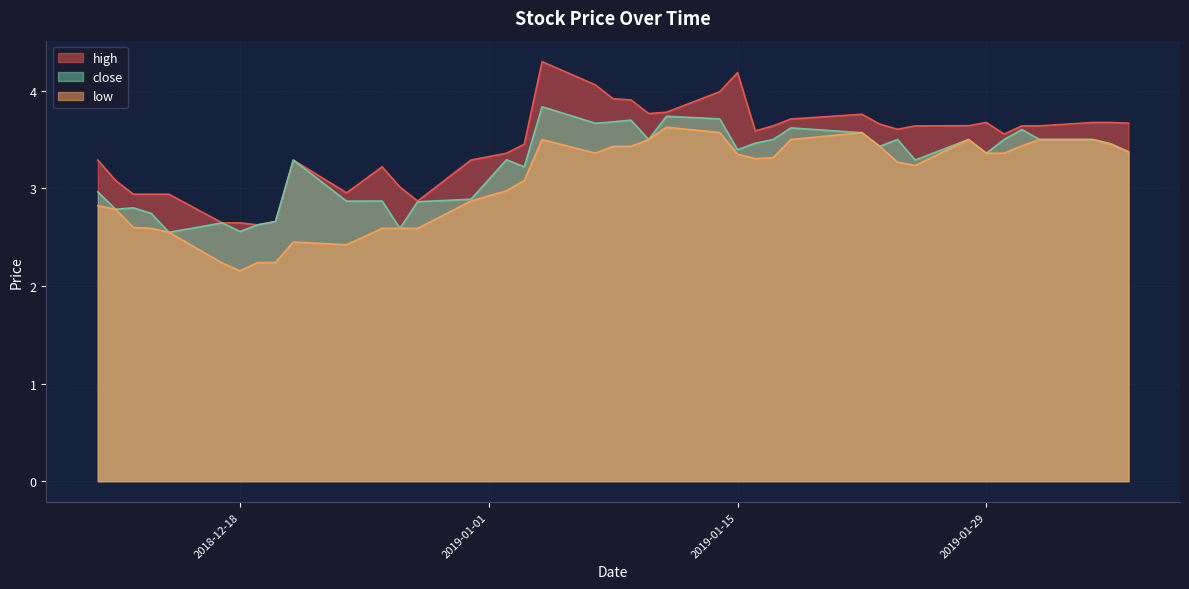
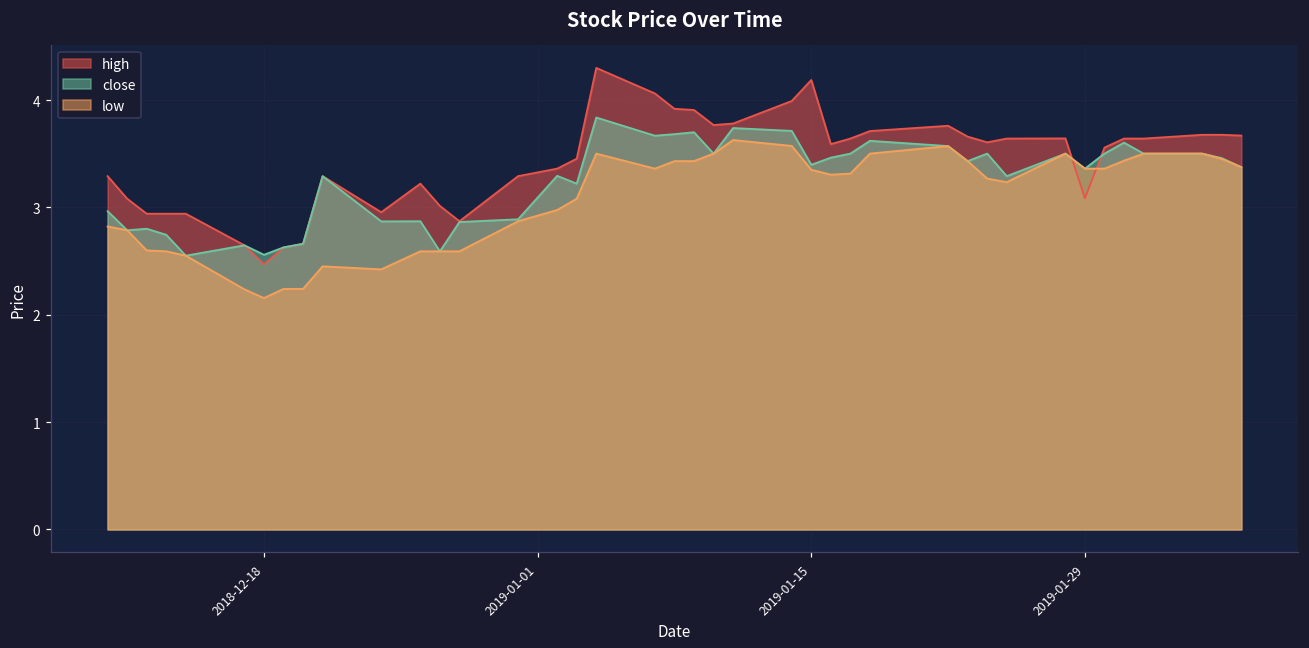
high, 2018-12-18: 2.6 -> 2.5
high, 2019-01-29: 3.7 -> 3.1
